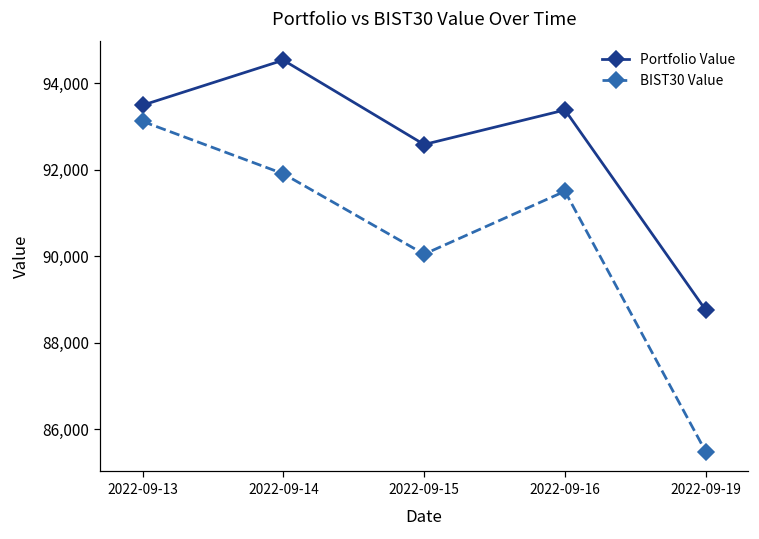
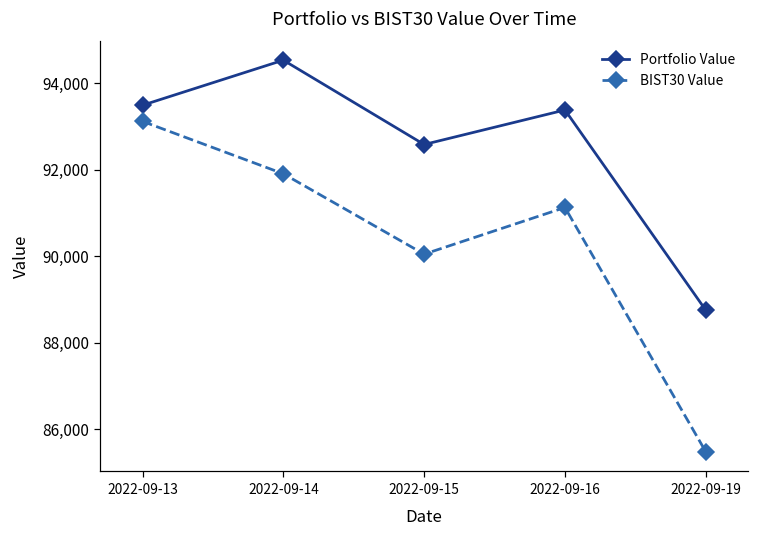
BIST30 Value, 2022-09-16: 91,500 -> 91,100
